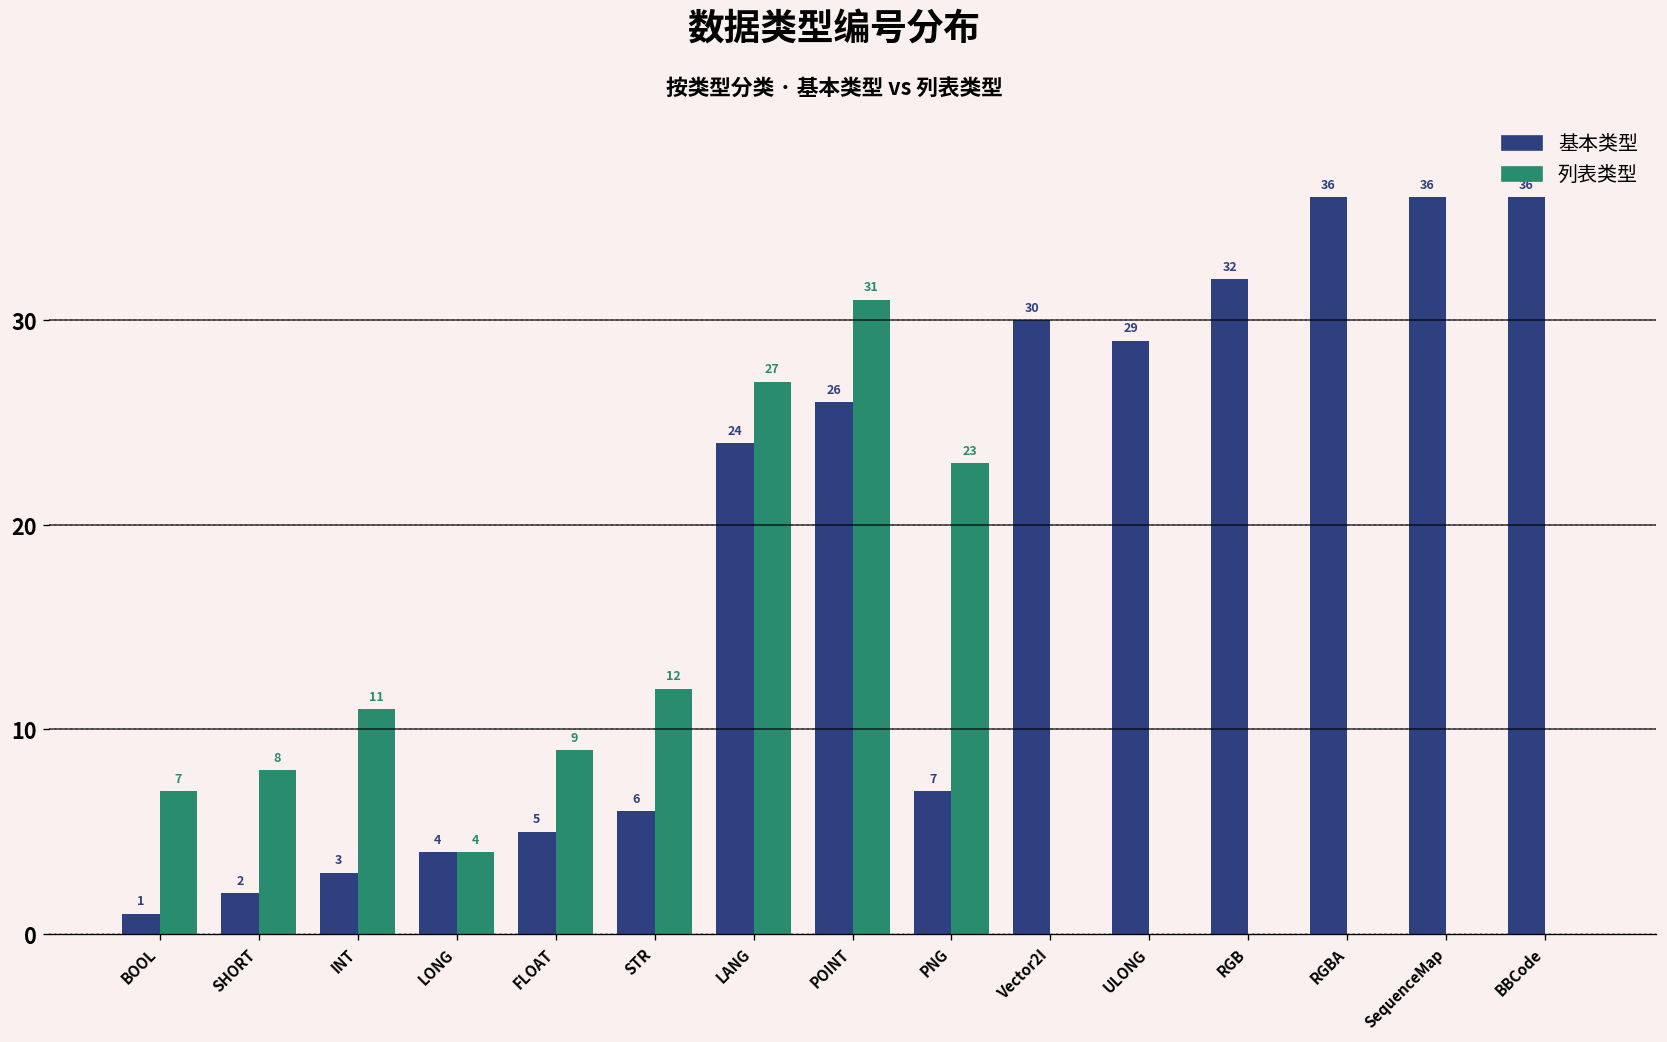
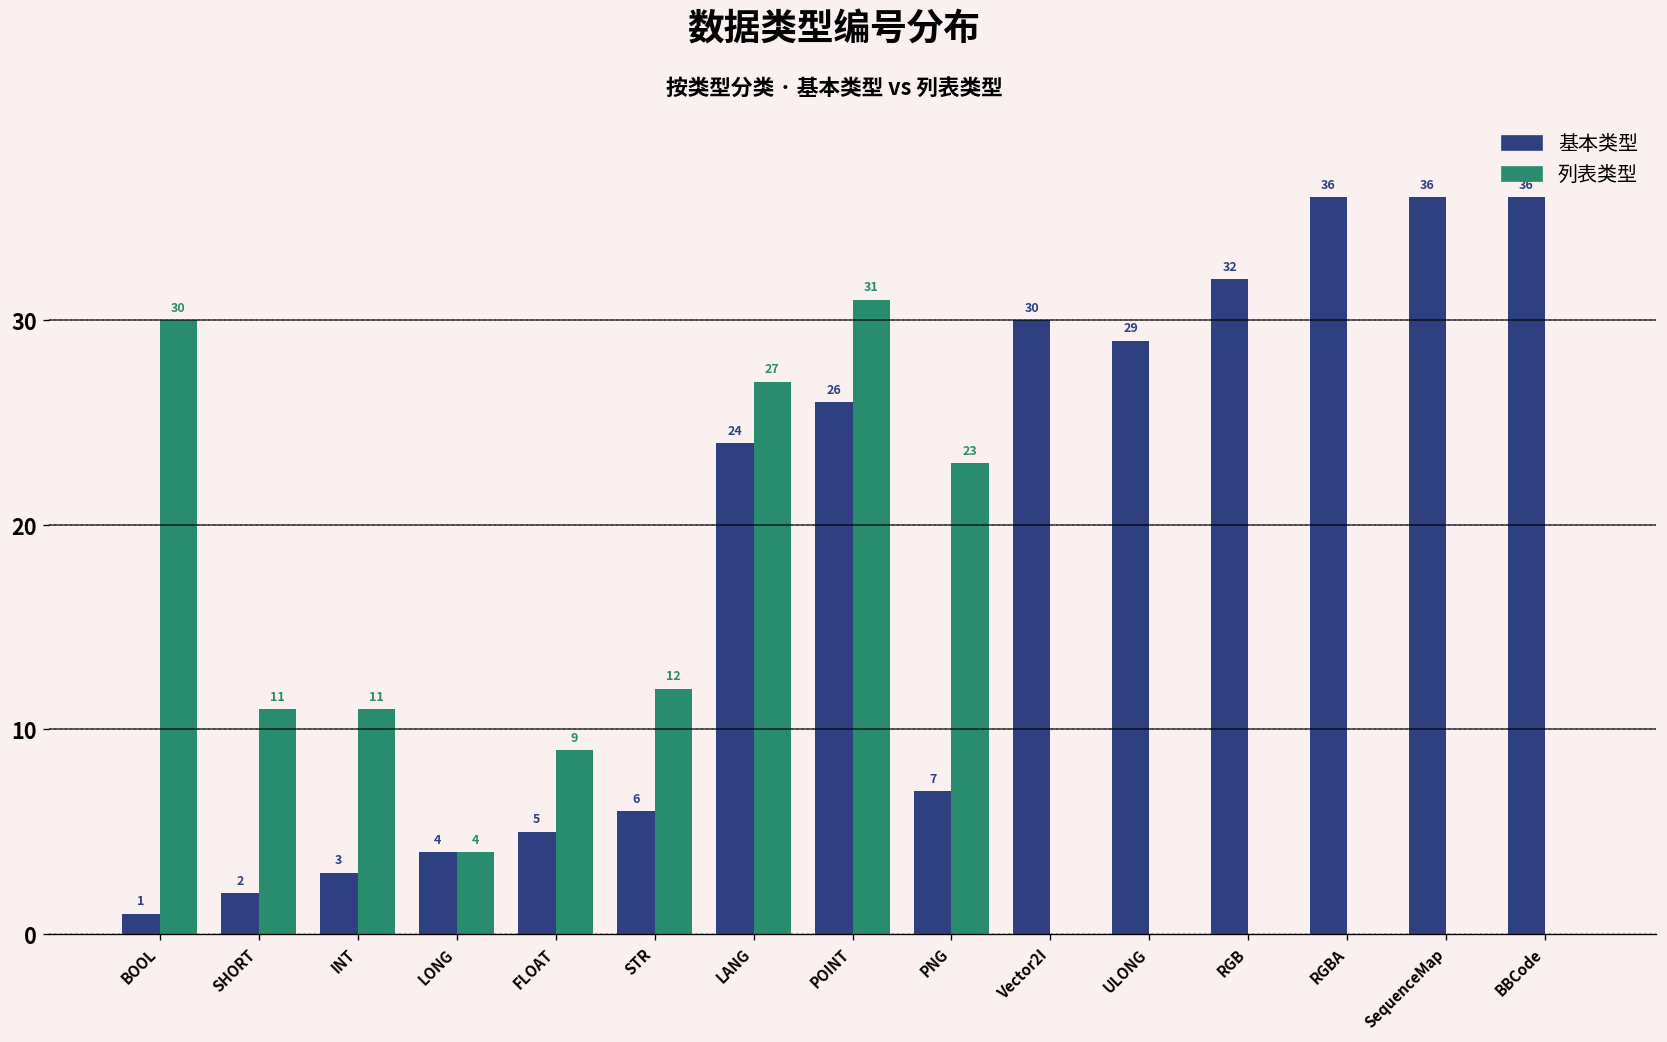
列表类型, BOOL: 7 -> 30
列表类型, SHORT: 8 -> 11
